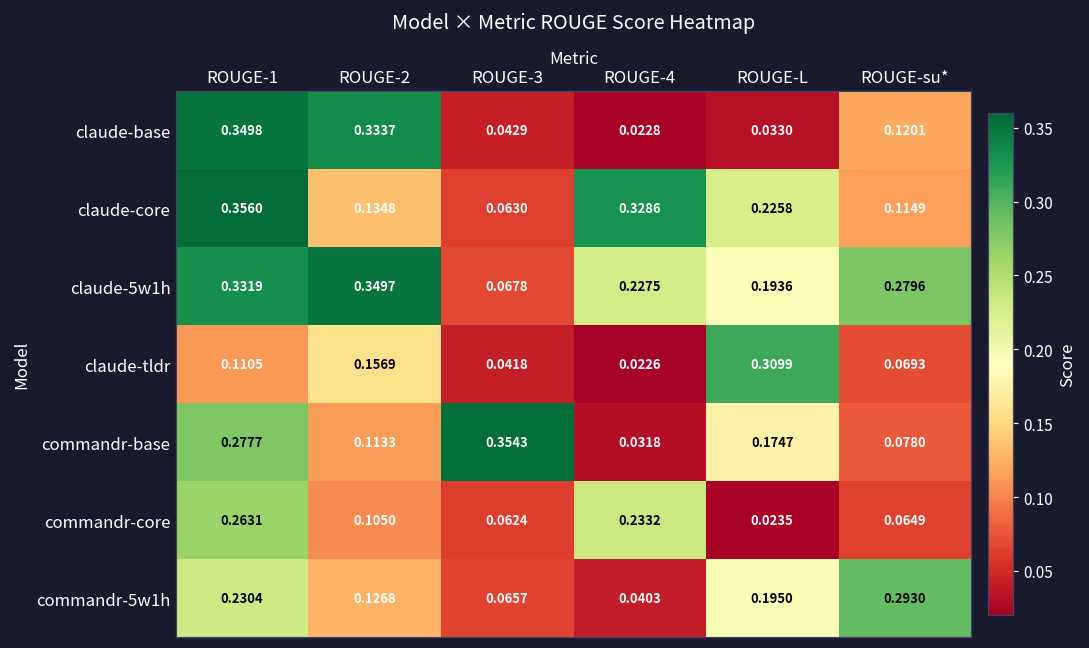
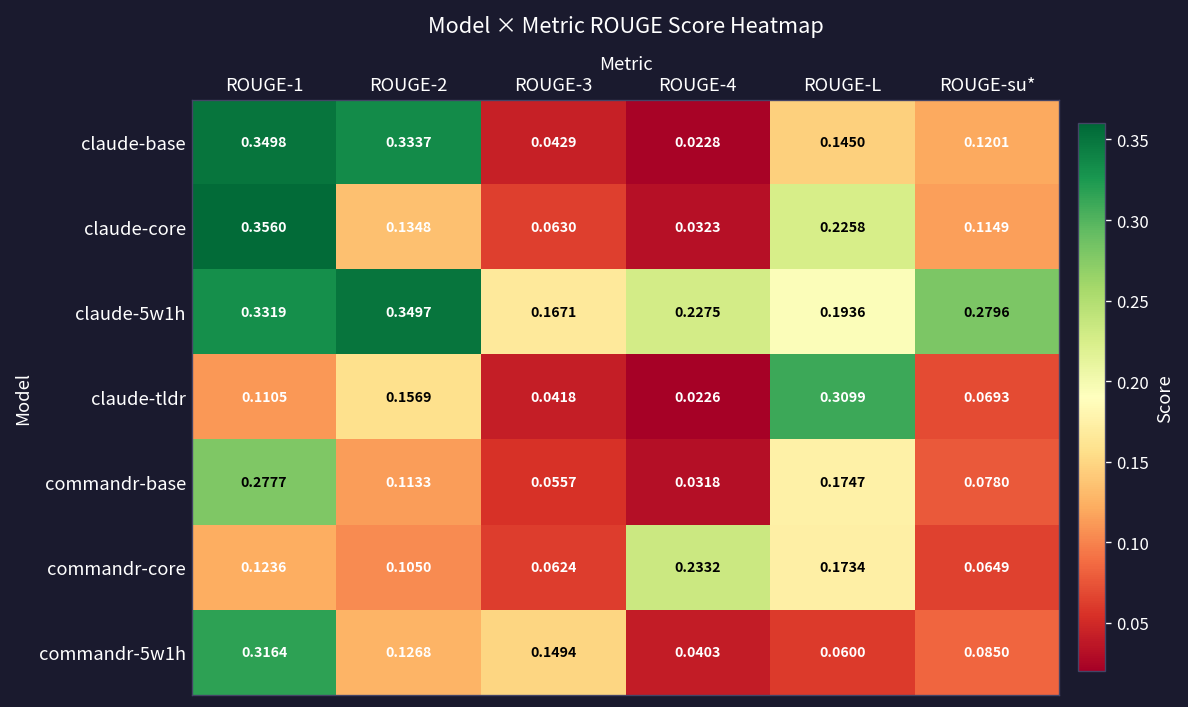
claude-base, ROUGE-L: 0.0330 -> 0.1450
claude-core, ROUGE-4: 0.3286 -> 0.0323
claude-5w1h, ROUGE-3: 0.0678 -> 0.1671
commandr-base, ROUGE-3: 0.3543 -> 0.0557
commandr-core, ROUGE-1: 0.2631 -> 0.1236
commandr-core, ROUGE-L: 0.0235 -> 0.1734
commandr-5w1h, ROUGE-1: 0.2304 -> 0.3164
commandr-5w1h, ROUGE-3: 0.0657 -> 0.1494
commandr-5w1h, ROUGE-L: 0.1950 -> 0.0600
commandr-5w1h, ROUGE-su*: 0.2930 -> 0.0850
